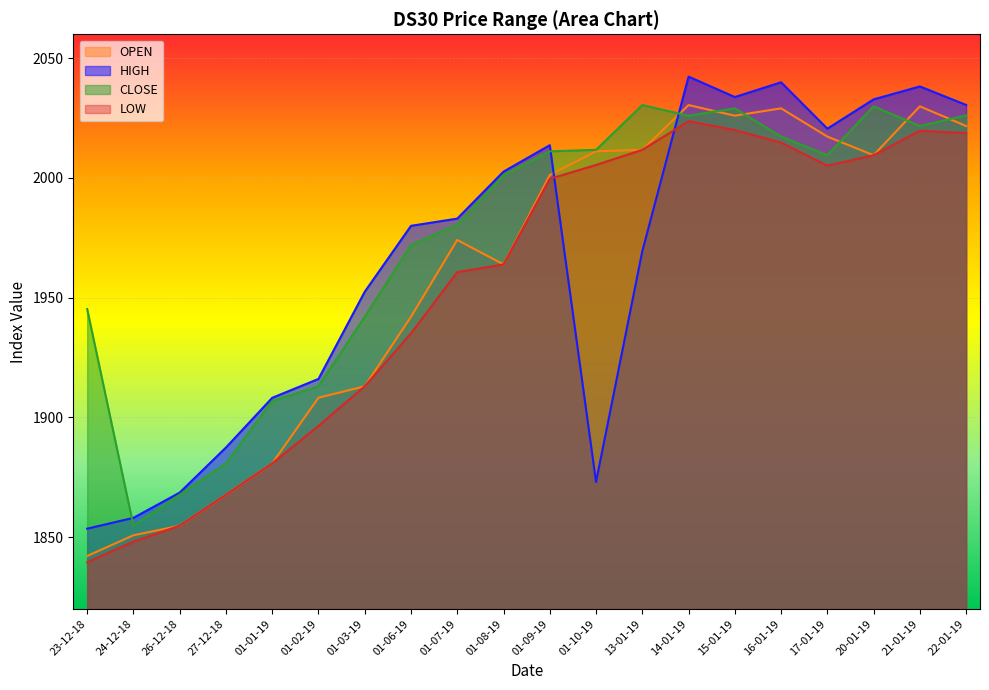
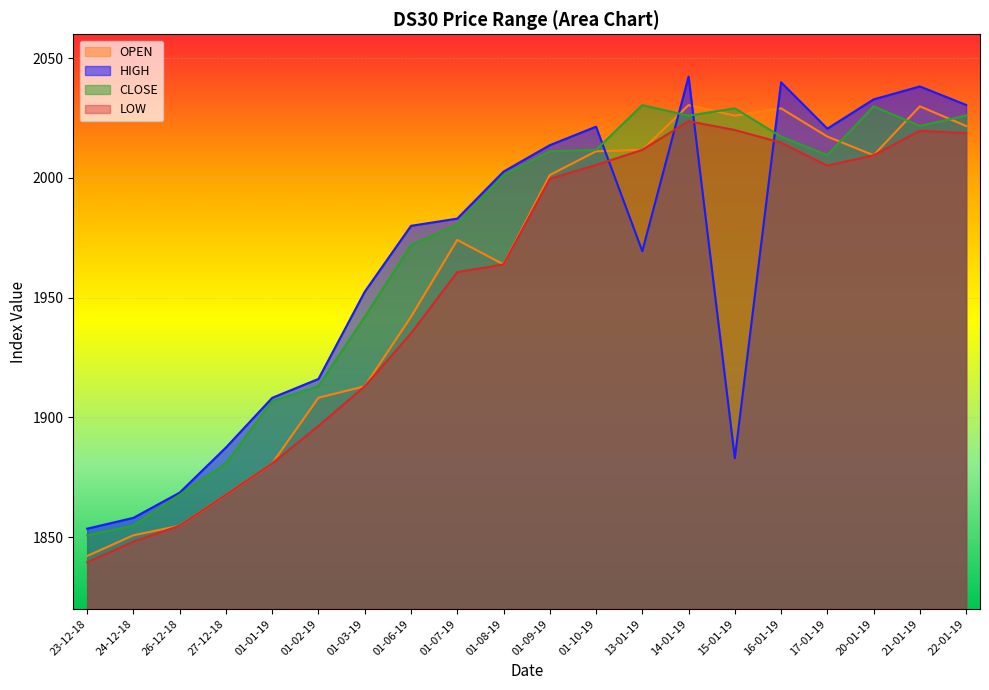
CLOSE, 23-12-18: 1945 -> 1851
HIGH, 01-10-19: 1873 -> 2021
HIGH, 15-01-19: 2034 -> 1883
